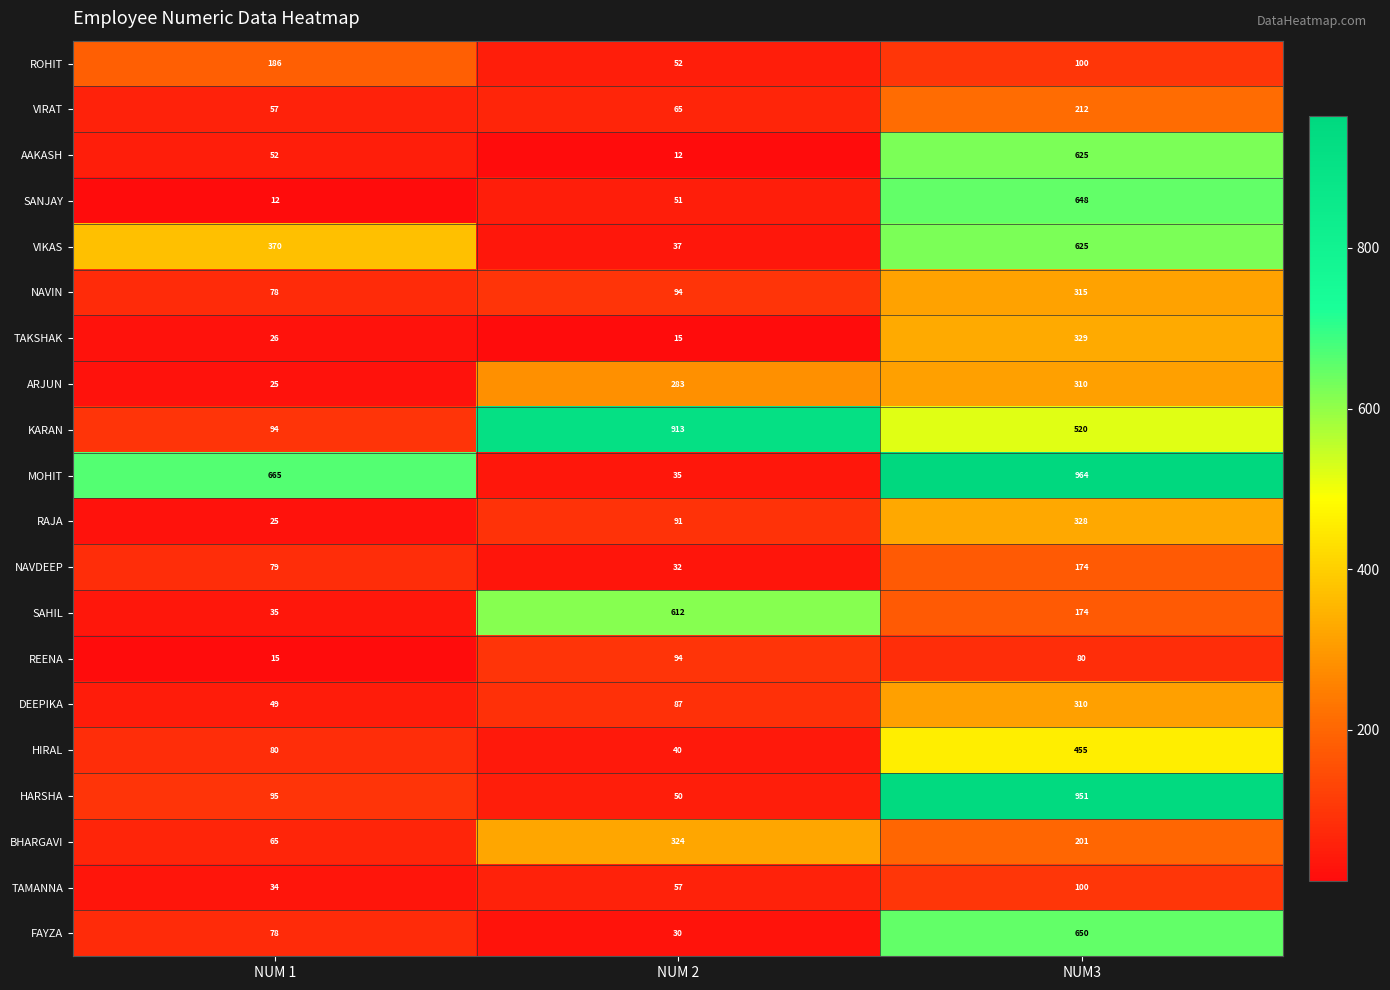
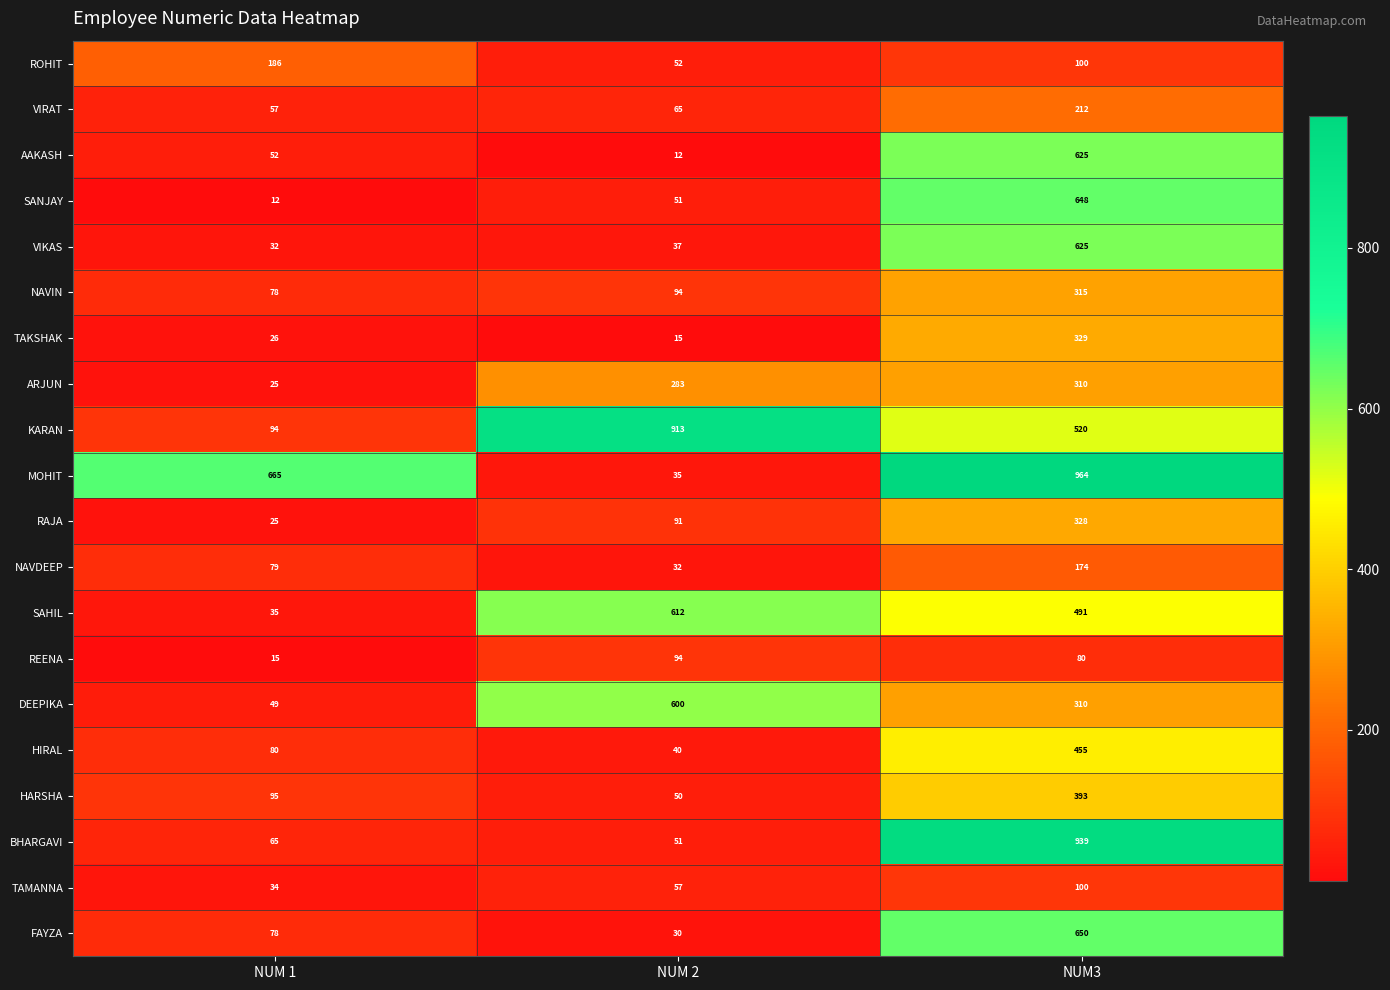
VIKAS, NUM 1: 370 -> 32
SAHIL, NUM3: 174 -> 491
DEEPIKA, NUM 2: 87 -> 600
HARSHA, NUM3: 951 -> 393
BHARGAVI, NUM 2: 324 -> 51
BHARGAVI, NUM3: 201 -> 939
